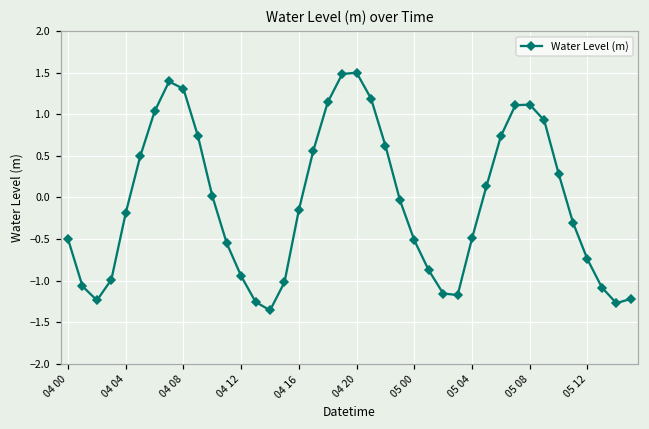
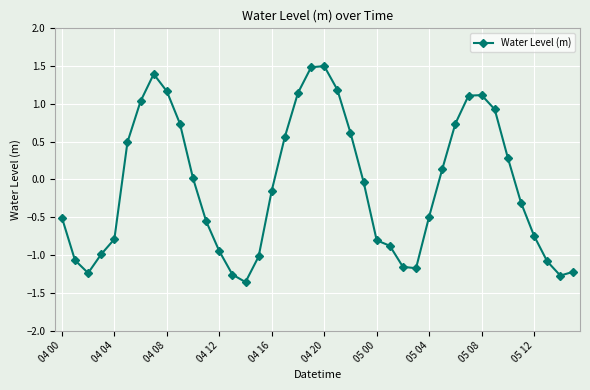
04 04: -0.2 -> -0.8
04 08: 1.3 -> 1.2
05 00: -0.5 -> -0.8
